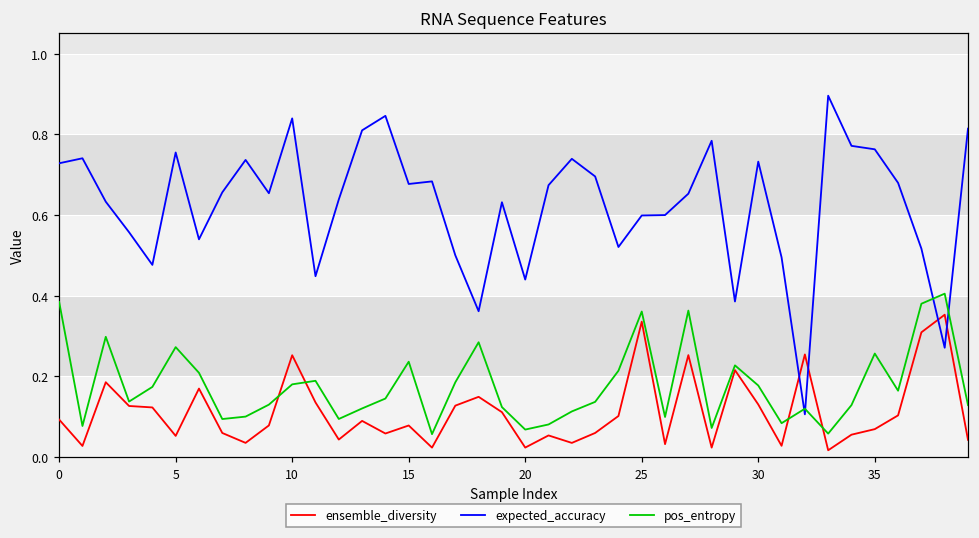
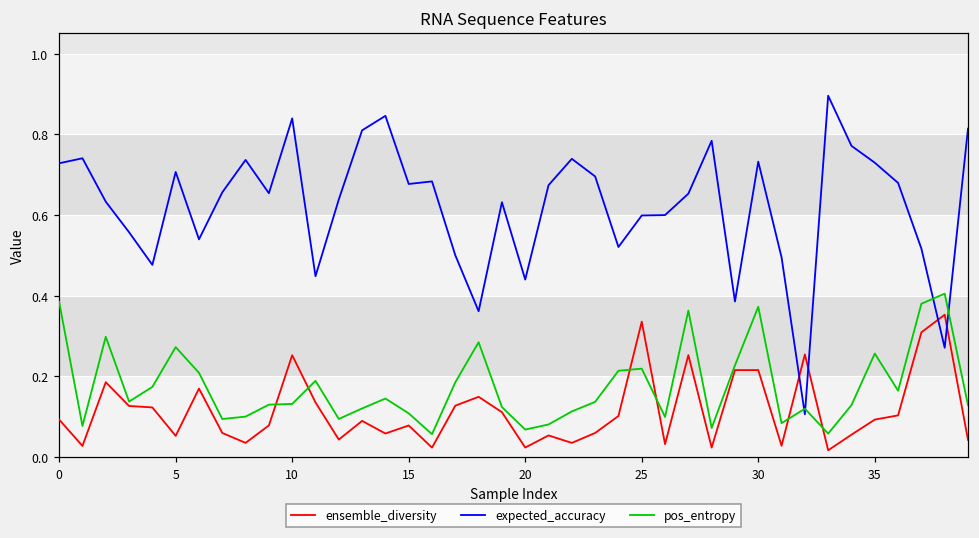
expected_accuracy, 5: 0.75 -> 0.71
pos_entropy, 10: 0.18 -> 0.13
pos_entropy, 15: 0.24 -> 0.11
pos_entropy, 25: 0.36 -> 0.22
ensemble_diversity, 30: 0.13 -> 0.22
pos_entropy, 30: 0.18 -> 0.37
ensemble_diversity, 35: 0.07 -> 0.09
expected_accuracy, 35: 0.76 -> 0.73
